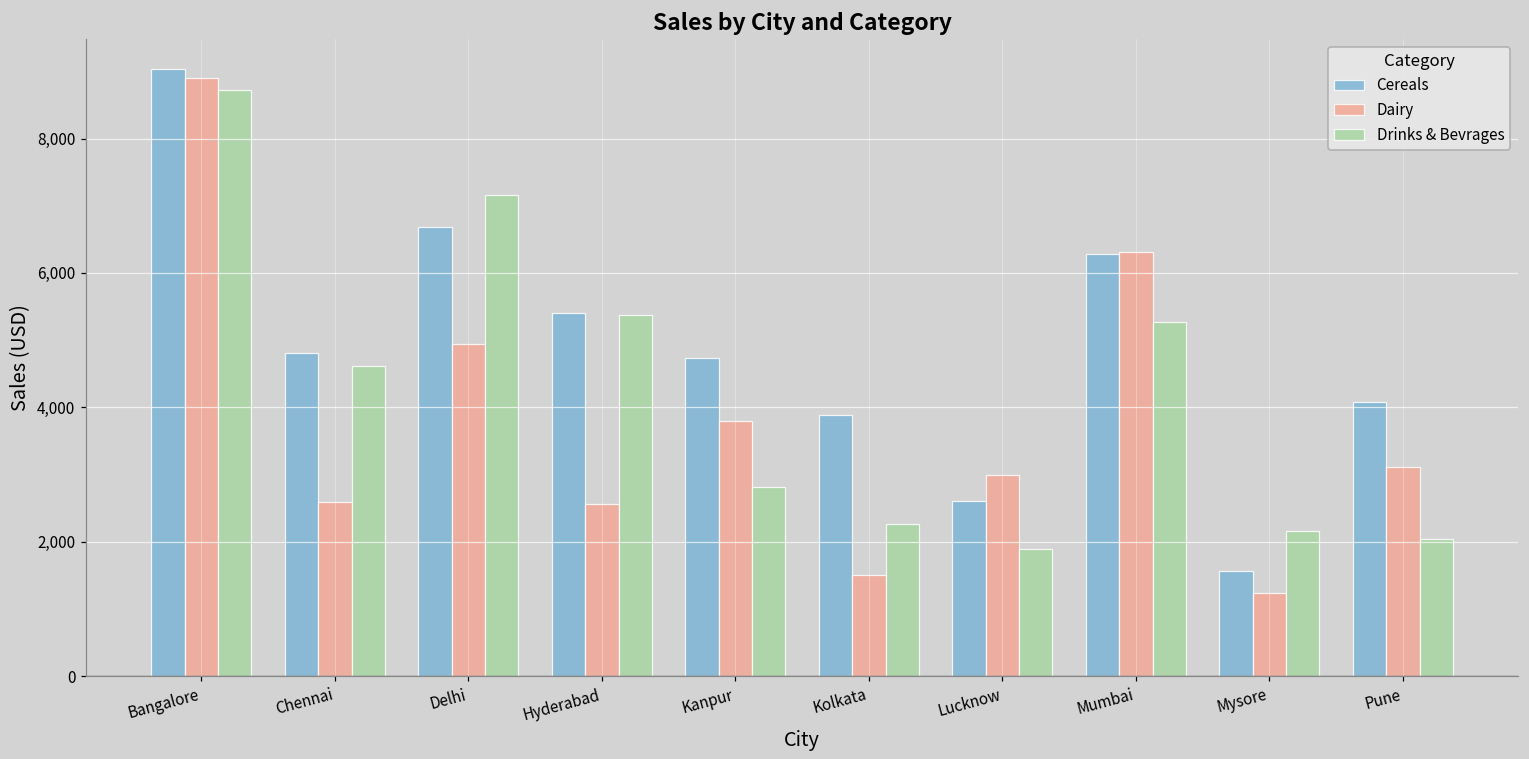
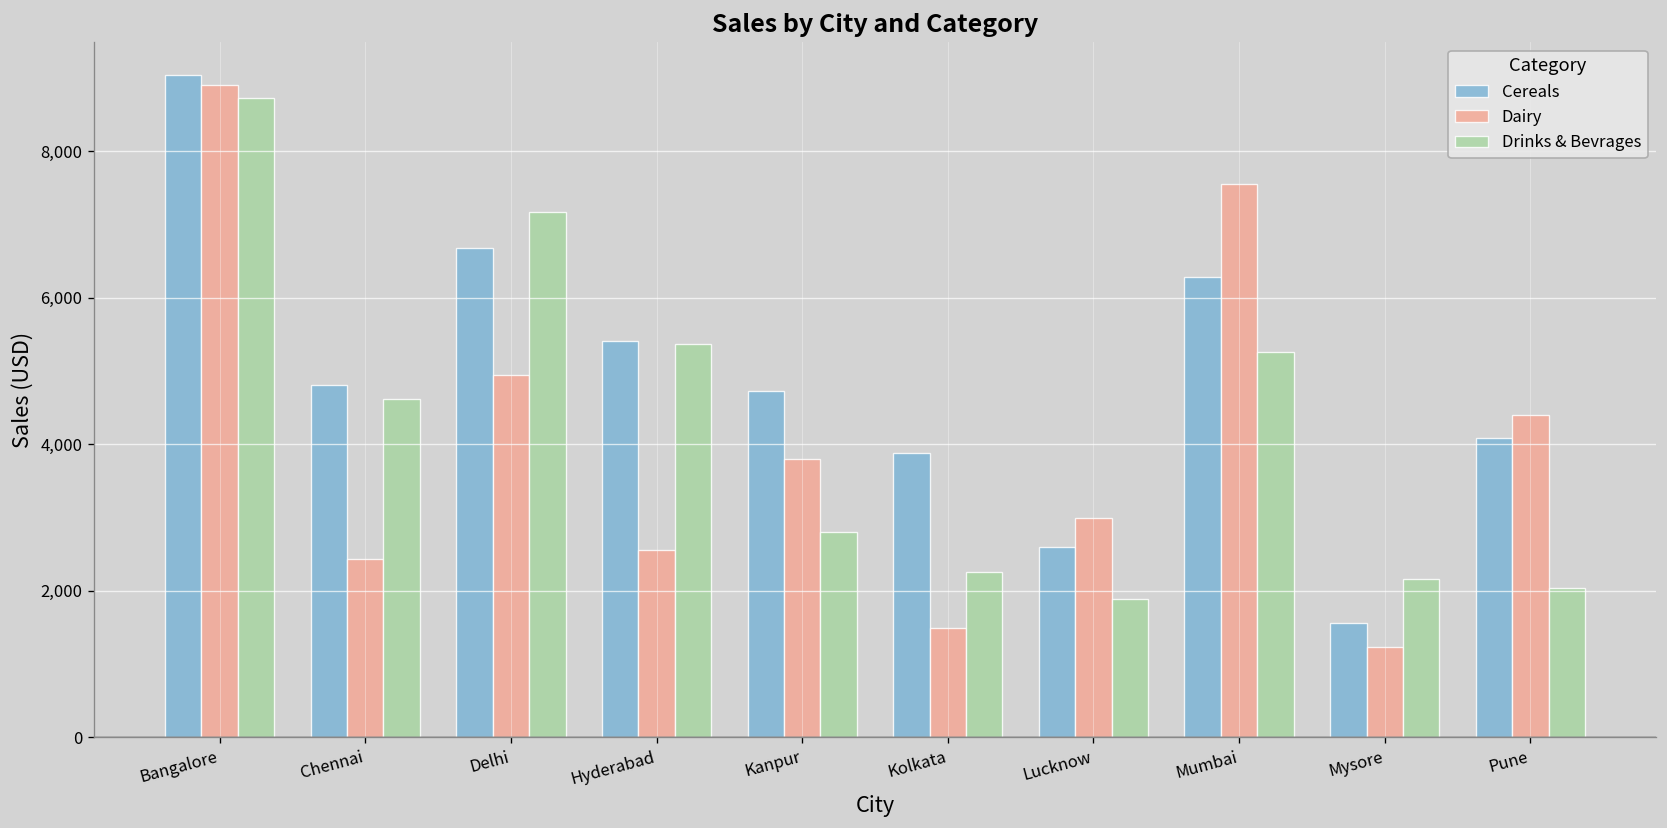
Dairy, Chennai: 2,600 -> 2,400
Dairy, Mumbai: 6,300 -> 7,600
Dairy, Pune: 3,100 -> 4,400
